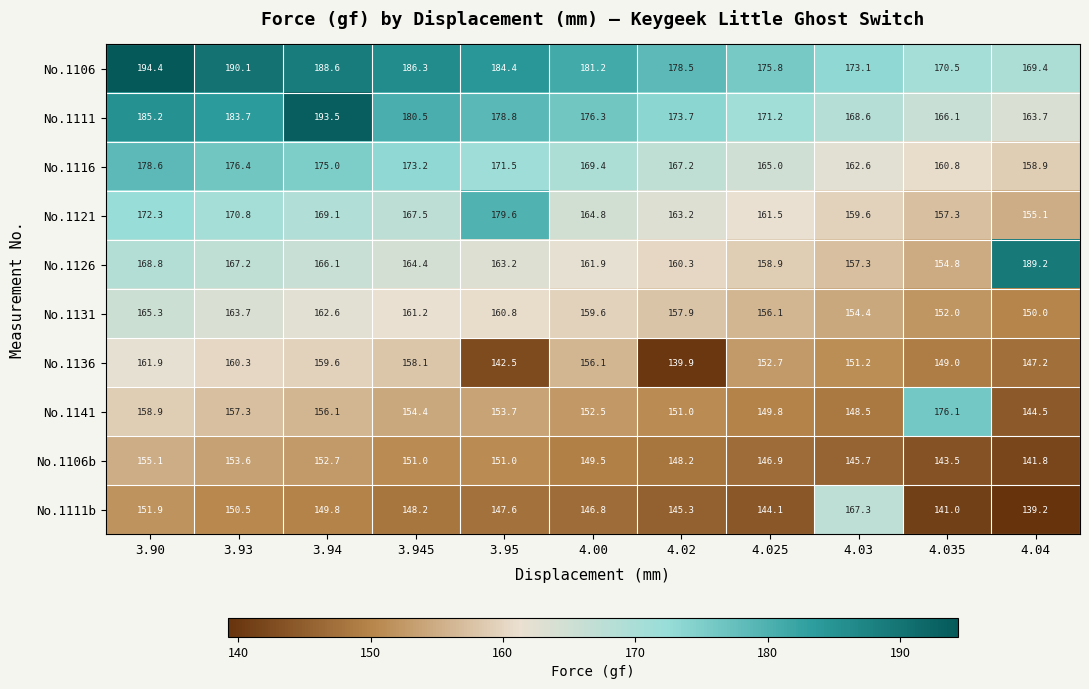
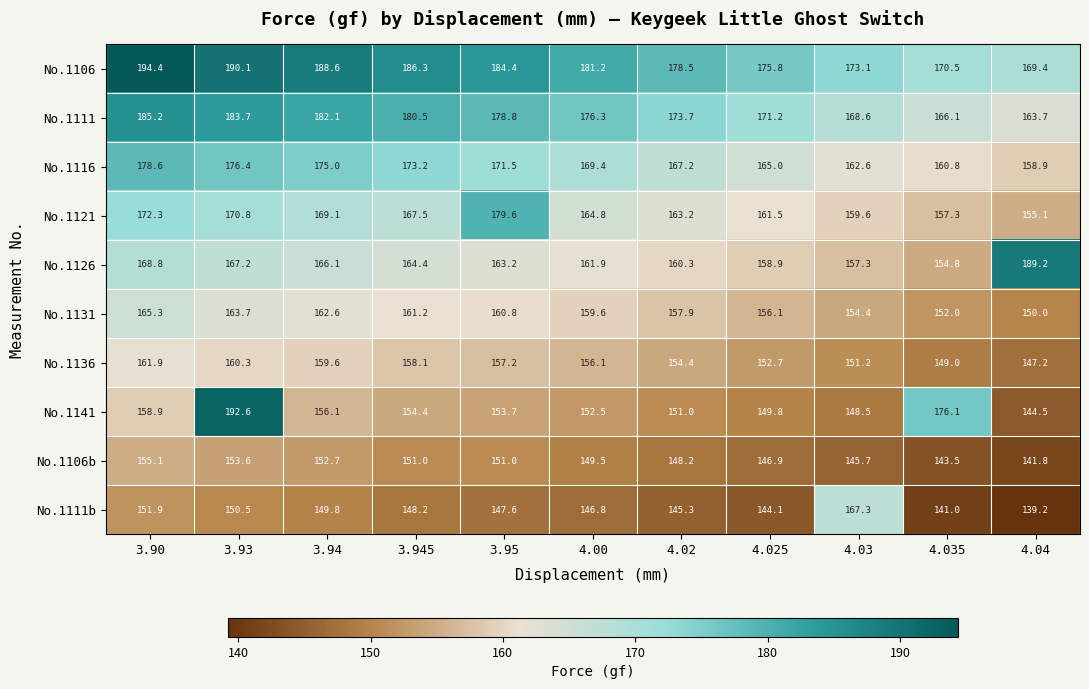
No.1111, 3.94: 193.5 -> 182.1
No.1136, 3.95: 142.5 -> 157.2
No.1136, 4.02: 139.9 -> 154.4
No.1141, 3.93: 157.3 -> 192.6
